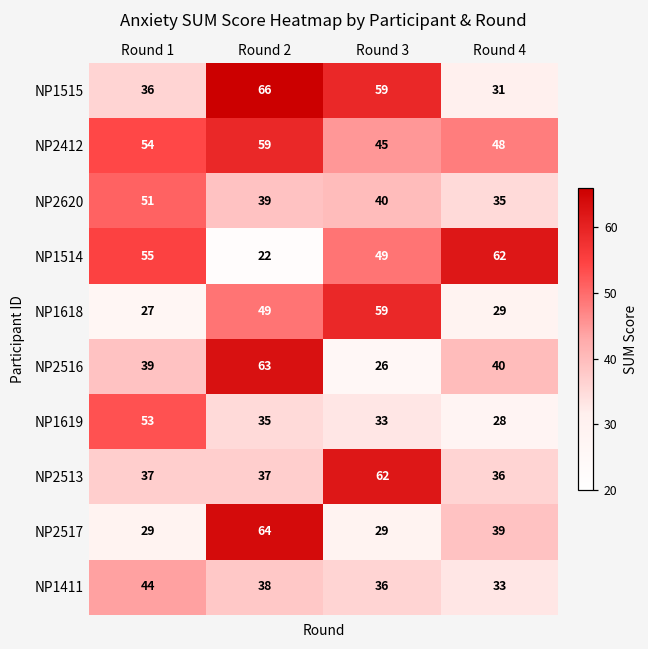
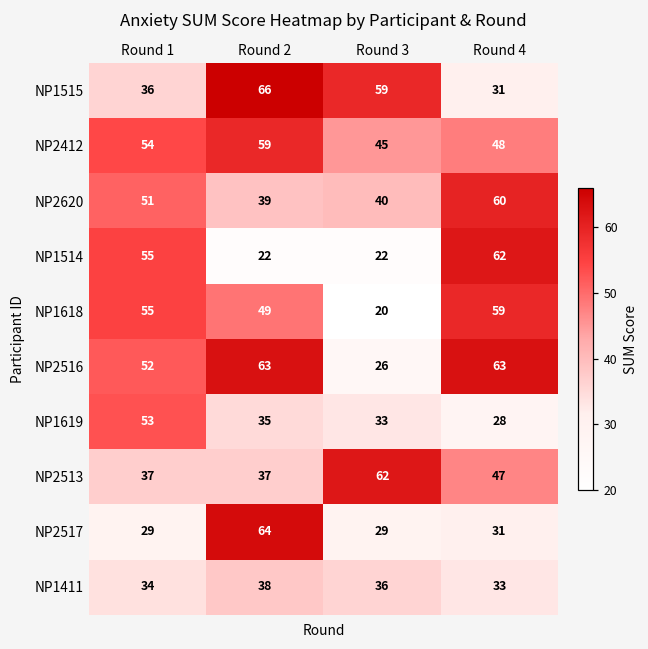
NP2620, Round 4: 35 -> 60
NP1514, Round 3: 49 -> 22
NP1618, Round 1: 27 -> 55
NP1618, Round 3: 59 -> 20
NP1618, Round 4: 29 -> 59
NP2516, Round 1: 39 -> 52
NP2516, Round 4: 40 -> 63
NP2513, Round 4: 36 -> 47
NP2517, Round 4: 39 -> 31
NP1411, Round 1: 44 -> 34
